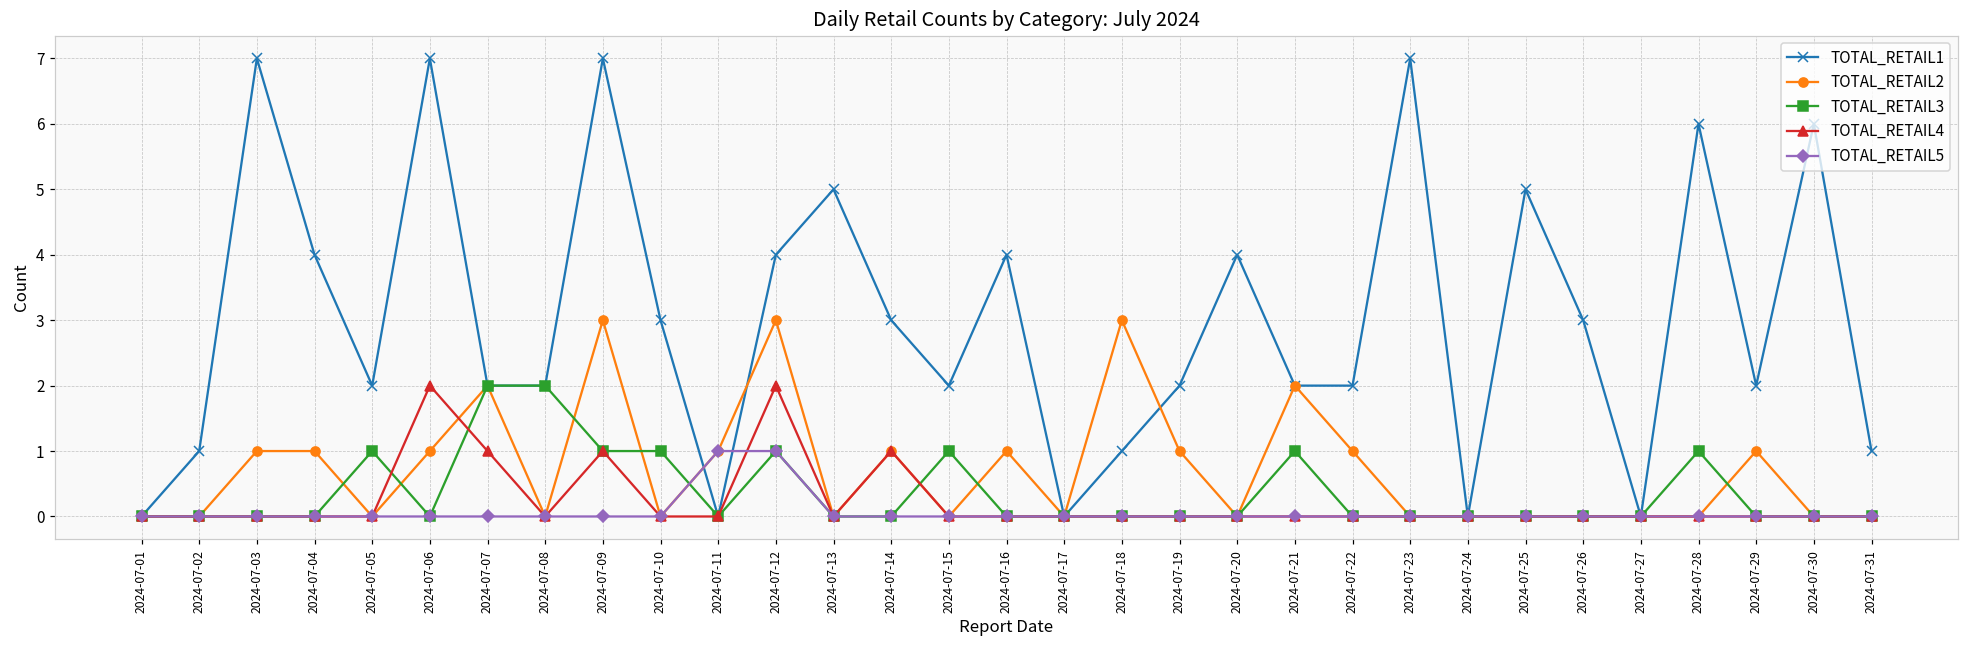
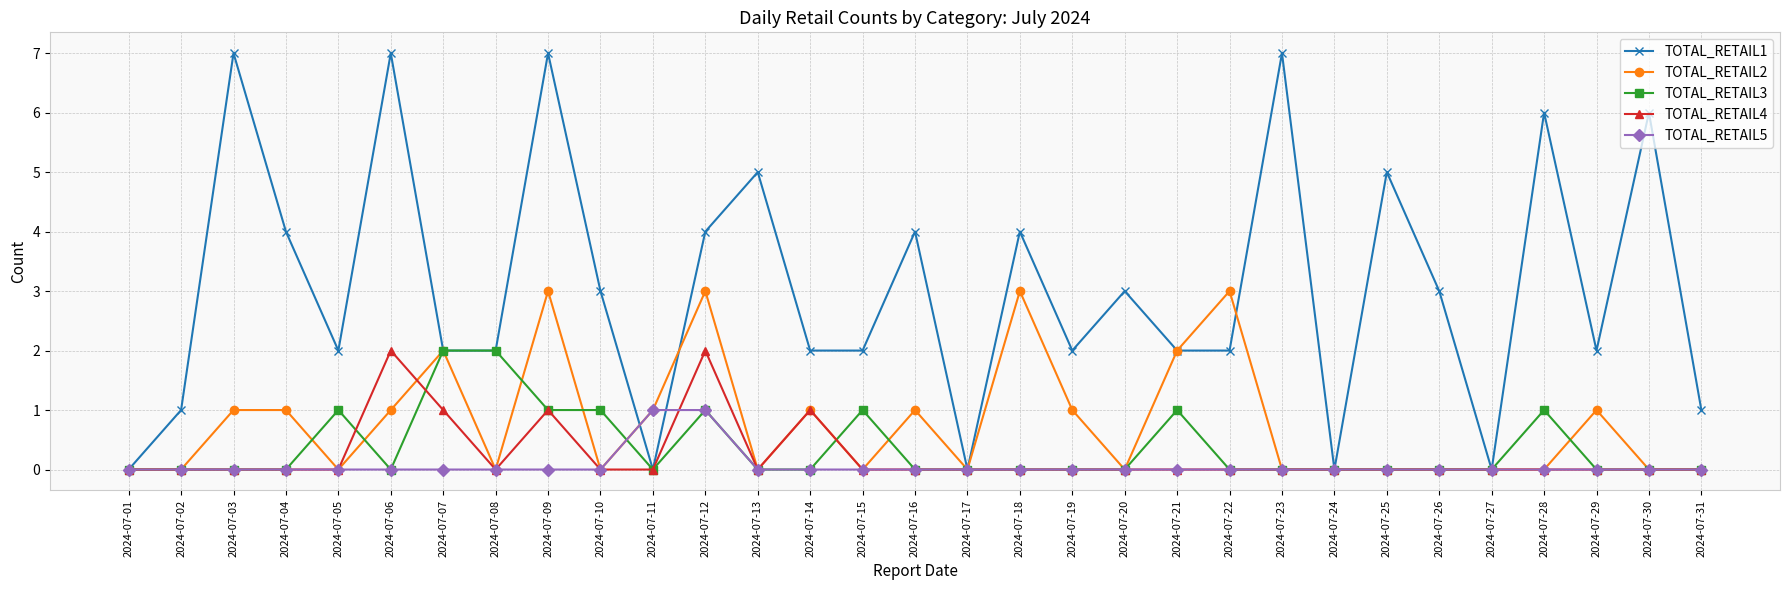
TOTAL_RETAIL1, 2024-07-14: 3 -> 2
TOTAL_RETAIL1, 2024-07-18: 1 -> 4
TOTAL_RETAIL1, 2024-07-20: 4 -> 3
TOTAL_RETAIL2, 2024-07-22: 1 -> 3
